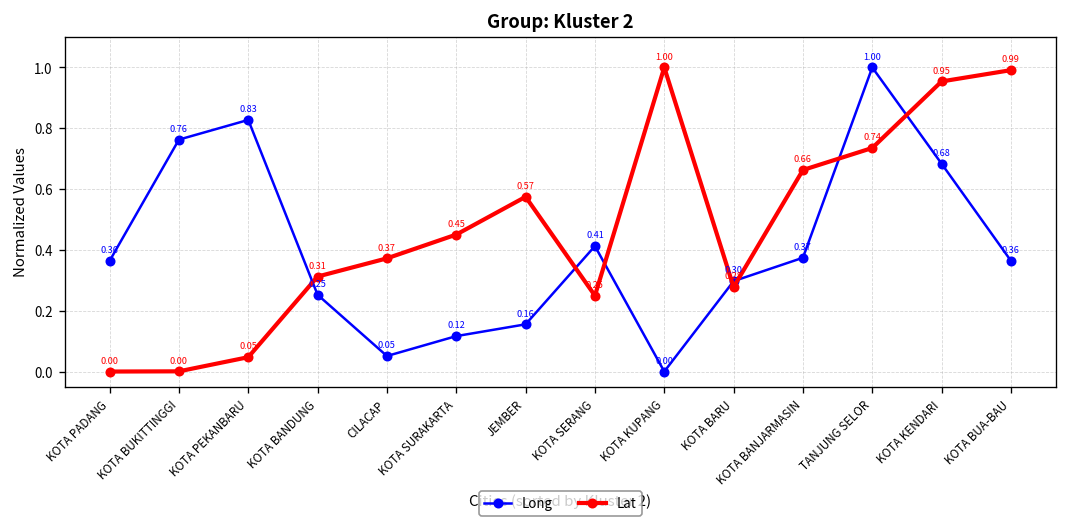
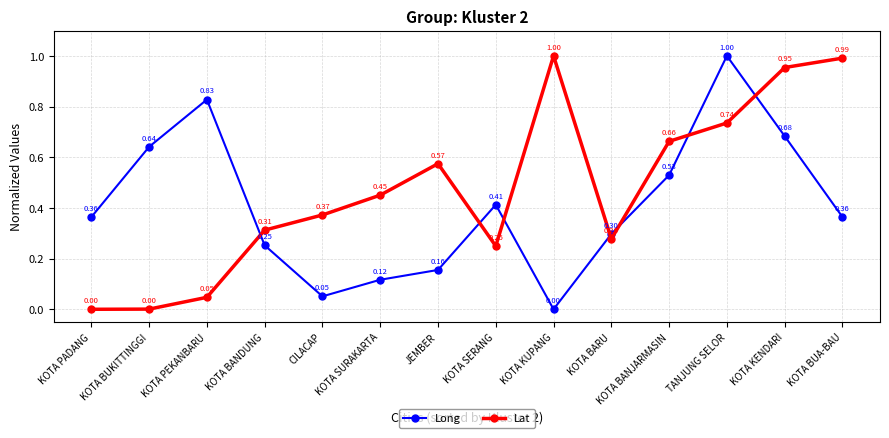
Long, KOTA BUKITTINGGI: 0.76 -> 0.64
Long, KOTA BANJARMASIN: 0.37 -> 0.53
